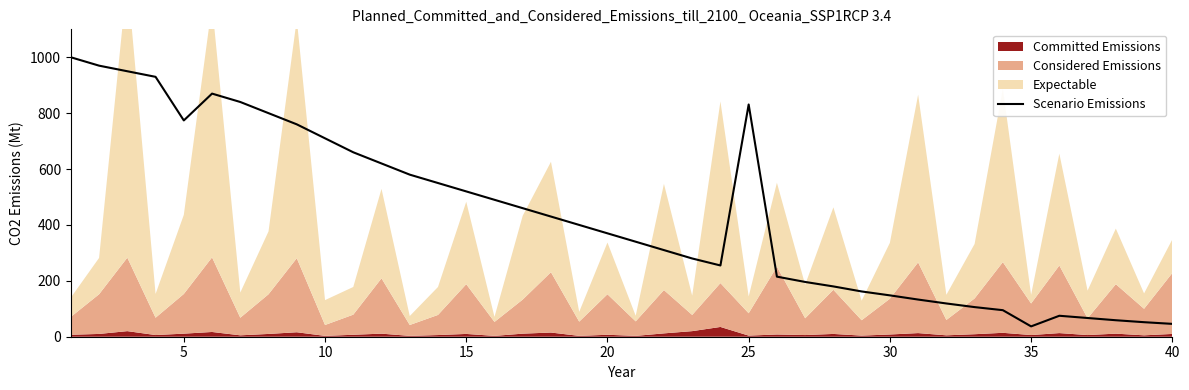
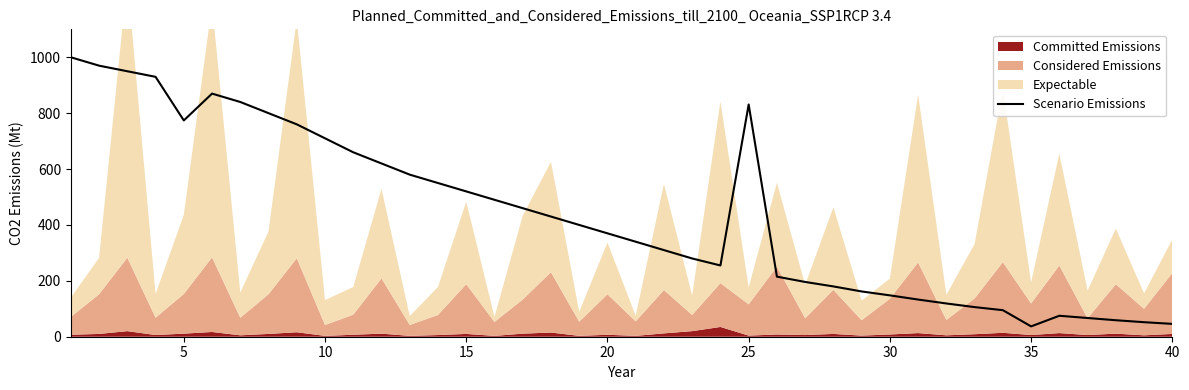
Considered Emissions, 25: 80 -> 110
Expectable, 30: 200 -> 70
Expectable, 35: 30 -> 80
